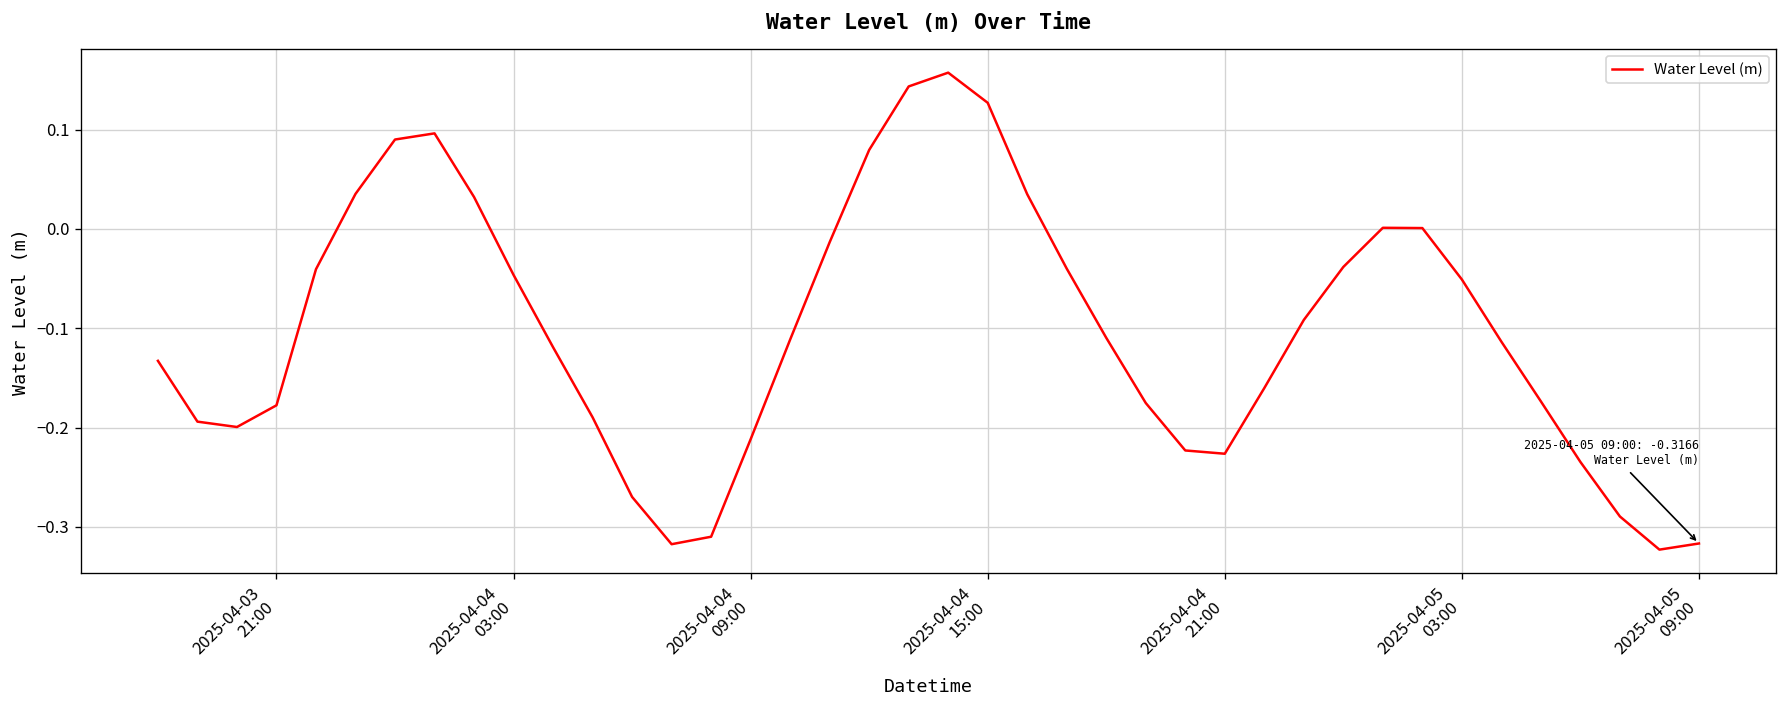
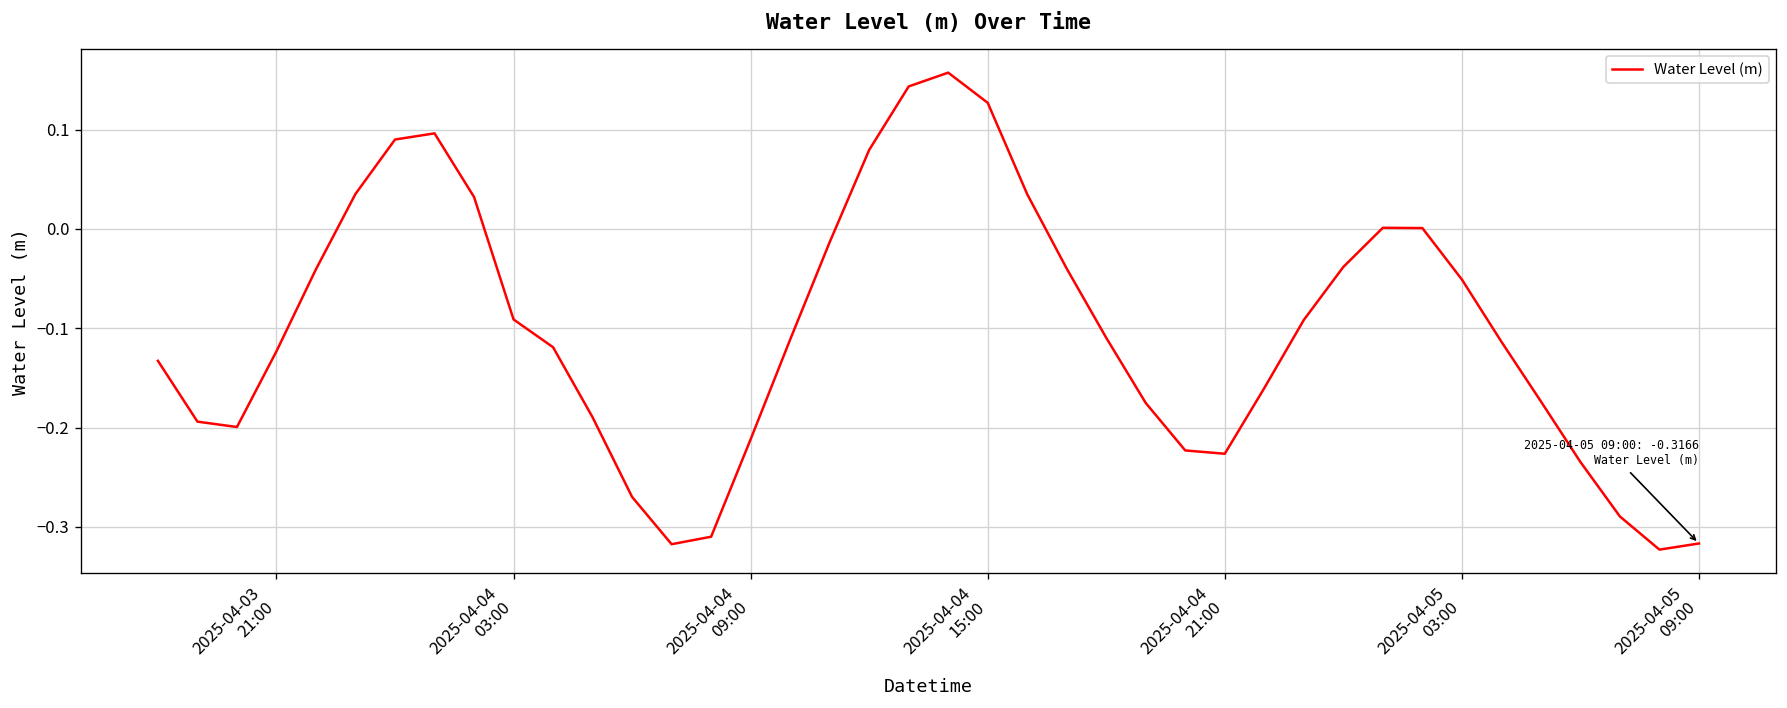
2025-04-03 21:00: -0.18 -> -0.12
2025-04-04 03:00: -0.05 -> -0.09
